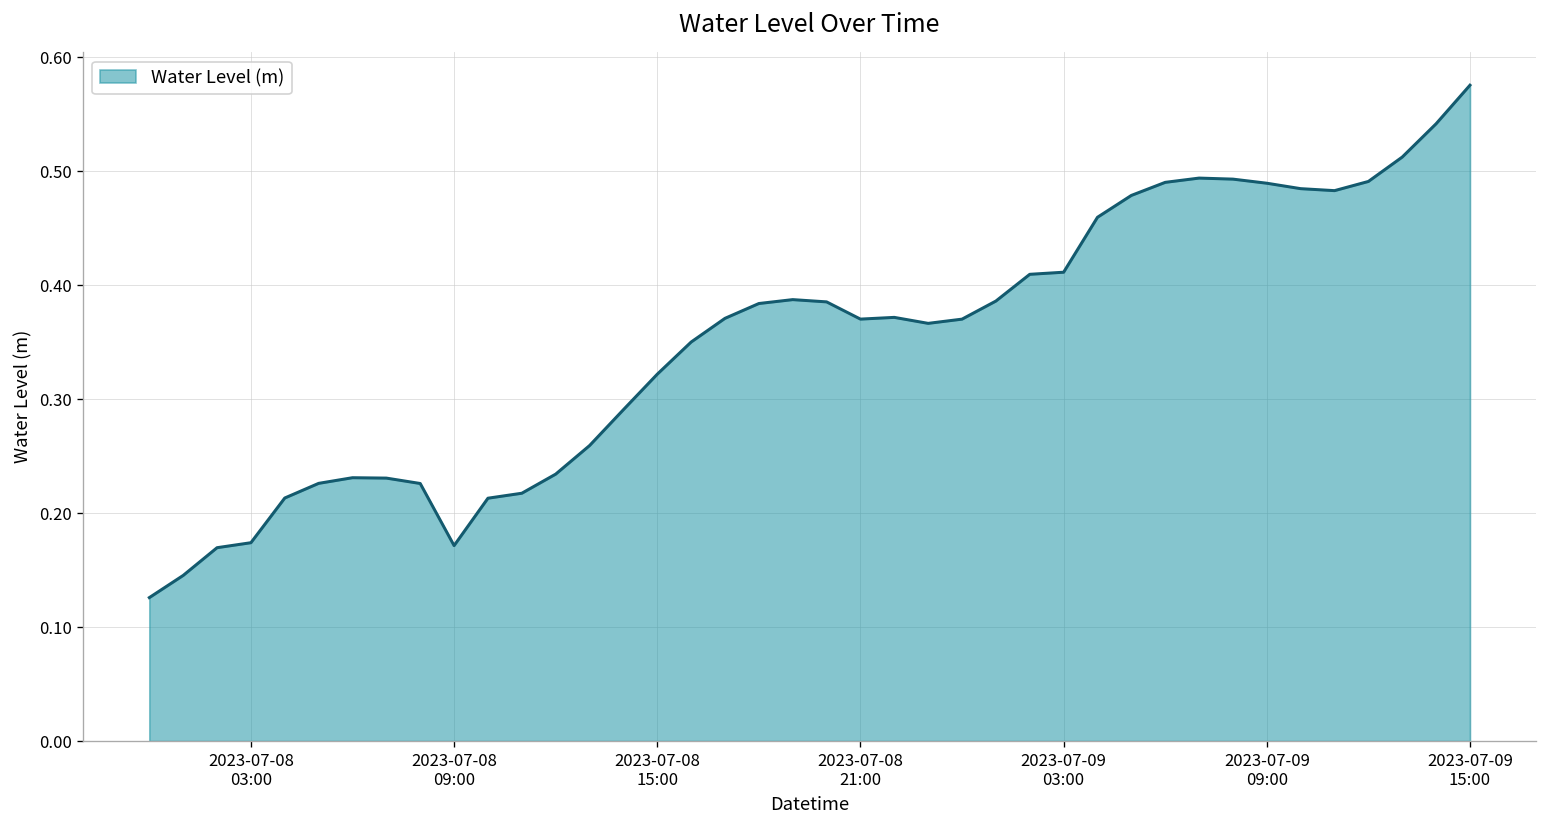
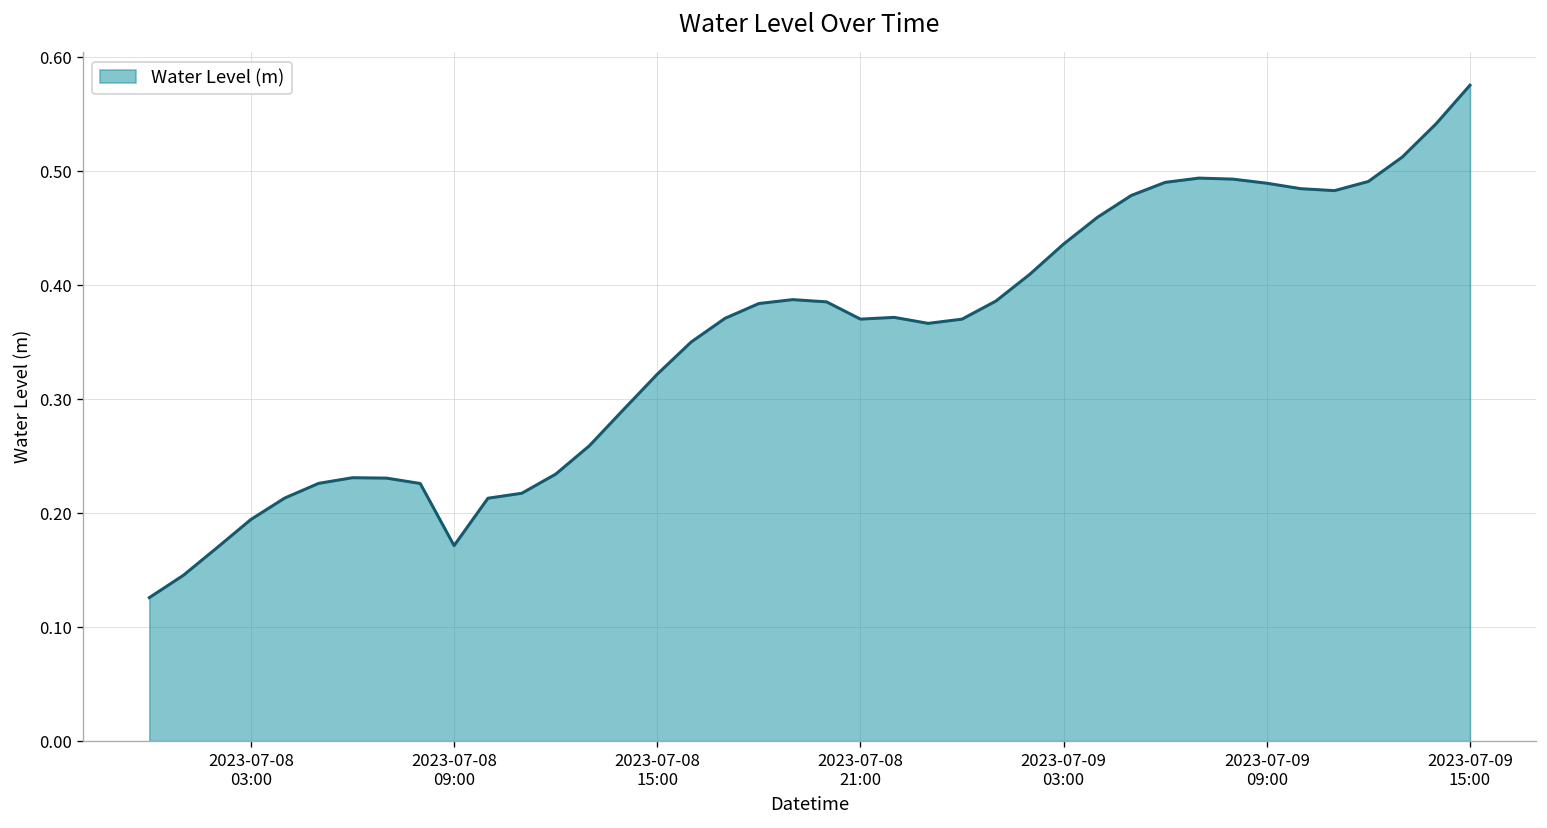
2023-07-08 03:00: 0.17 -> 0.19
2023-07-09 03:00: 0.41 -> 0.44
